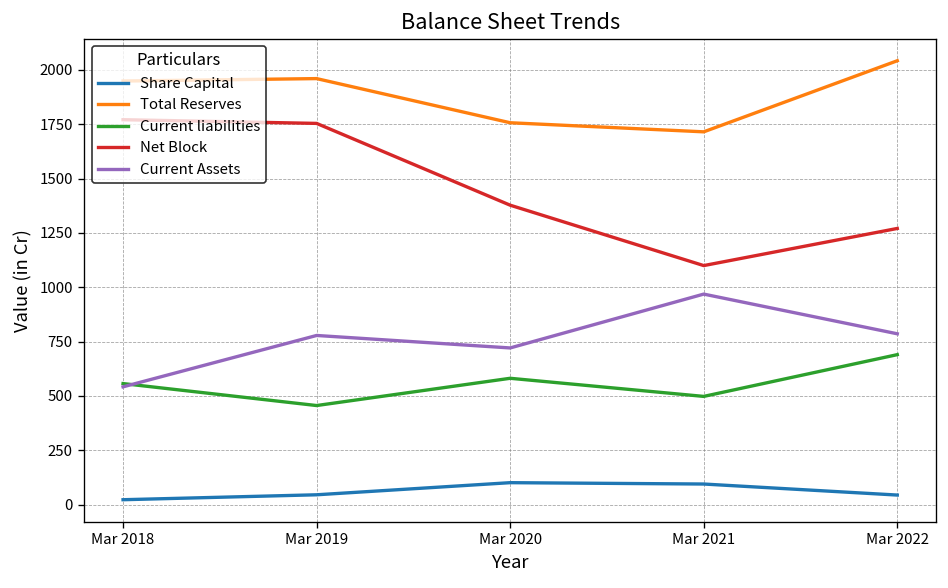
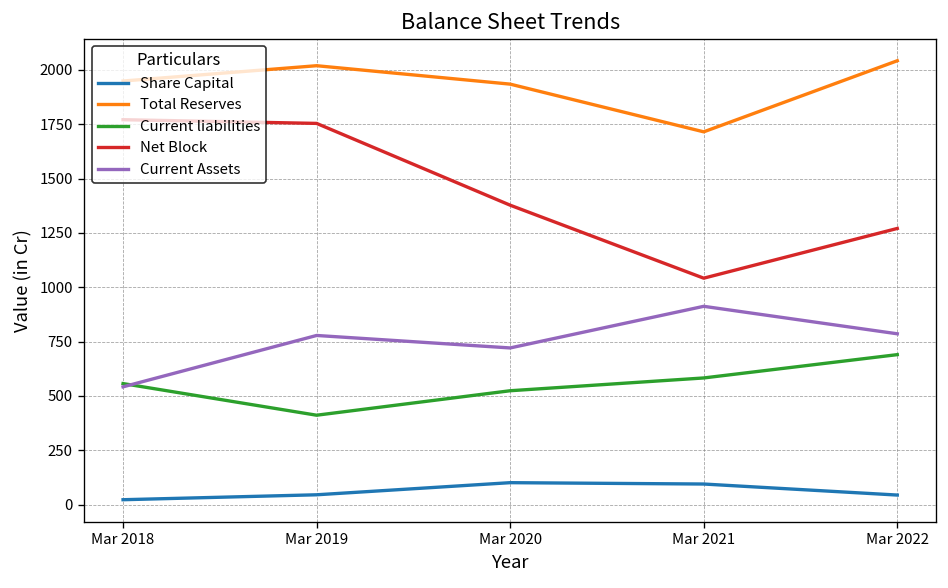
Total Reserves, Mar 2019: 1960 -> 2020
Current liabilities, Mar 2019: 460 -> 410
Total Reserves, Mar 2020: 1760 -> 1930
Current liabilities, Mar 2020: 580 -> 520
Current liabilities, Mar 2021: 500 -> 580
Net Block, Mar 2021: 1100 -> 1040
Current Assets, Mar 2021: 970 -> 910
